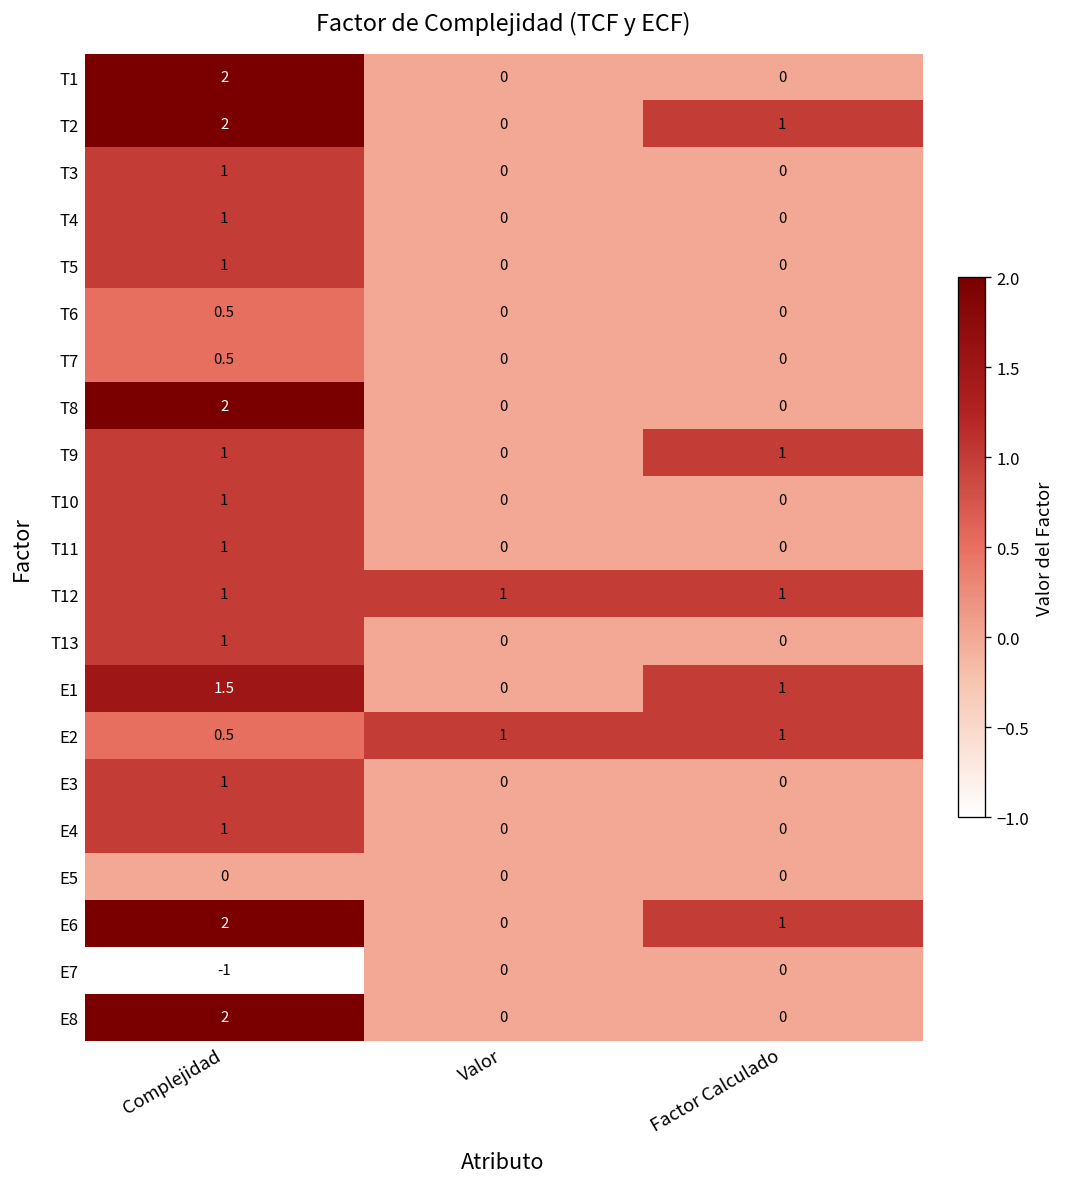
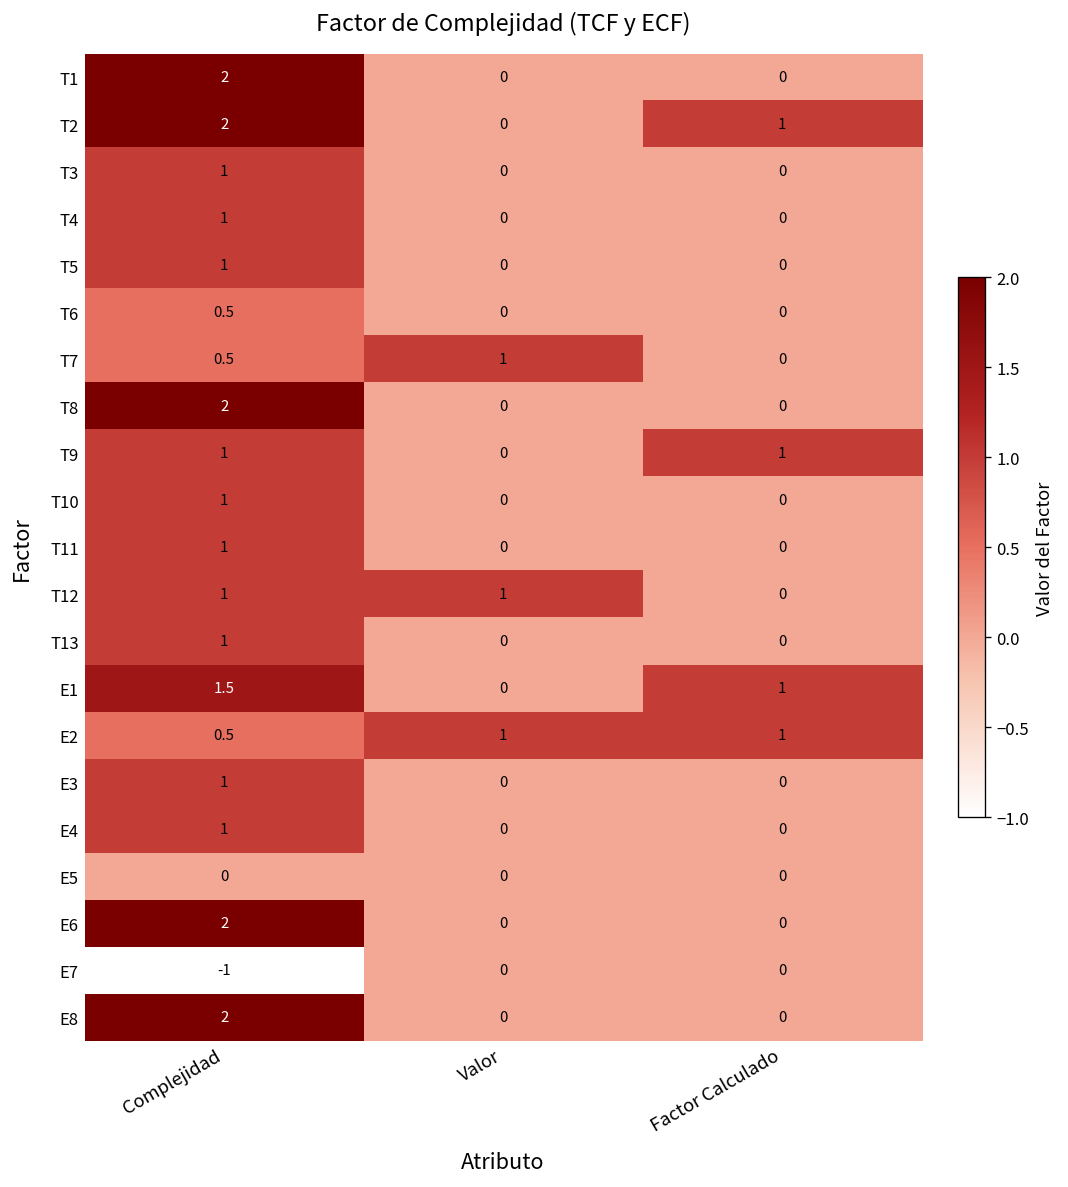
T7, Valor: 0 -> 1
T12, Factor Calculado: 1 -> 0
E6, Factor Calculado: 1 -> 0
